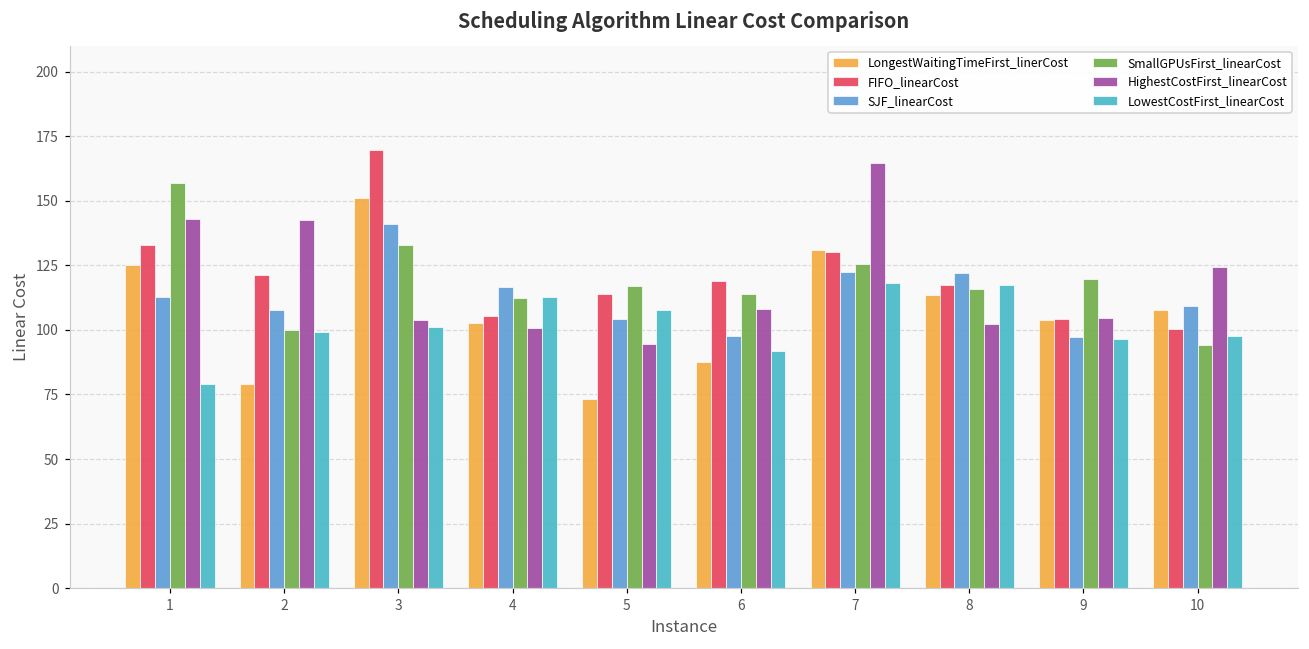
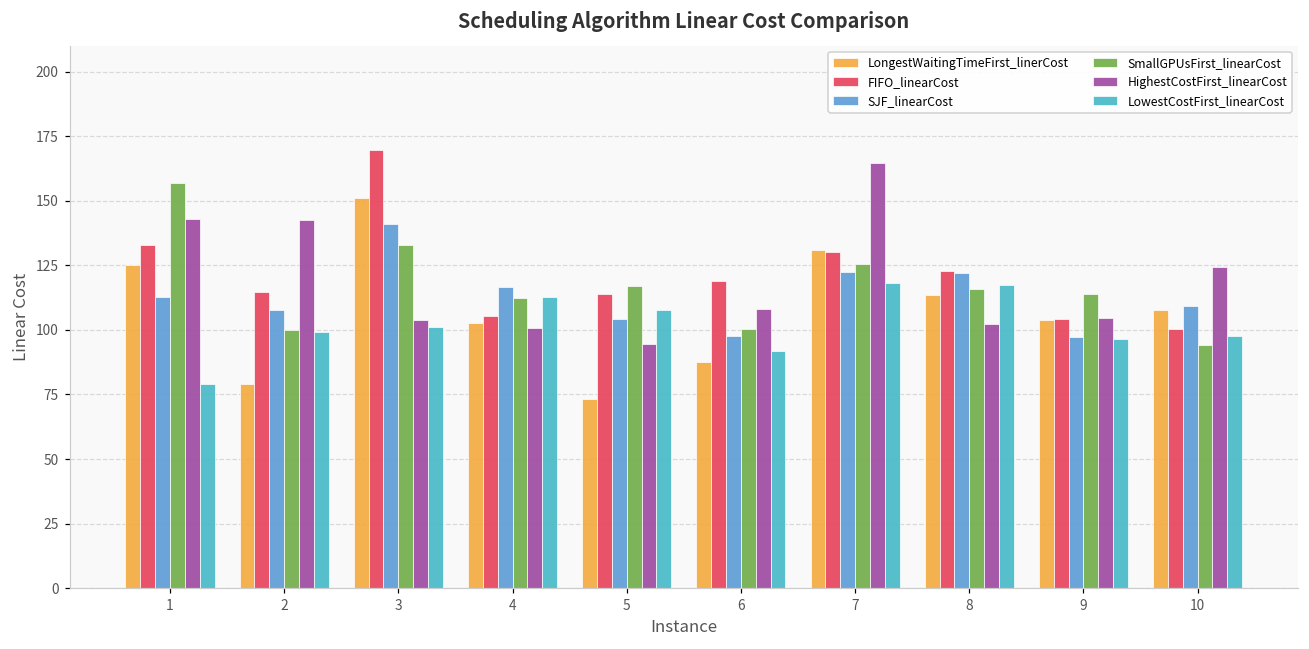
FIFO_linearCost, 2: 121 -> 115
SmallGPUsFirst_linearCost, 6: 114 -> 101
FIFO_linearCost, 8: 117 -> 123
SmallGPUsFirst_linearCost, 9: 120 -> 114
